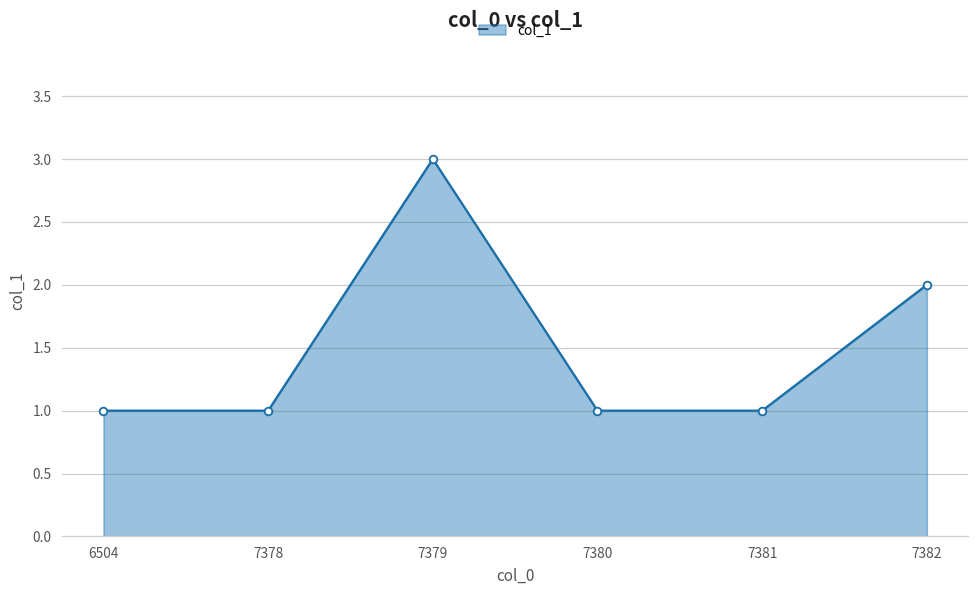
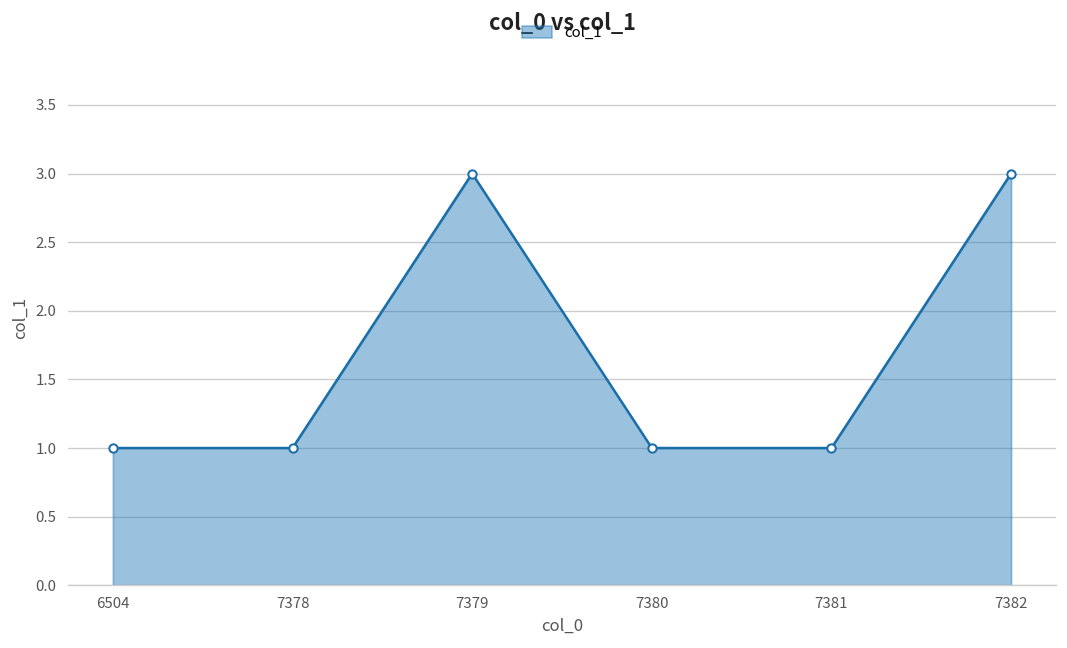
7382: 2 -> 3
